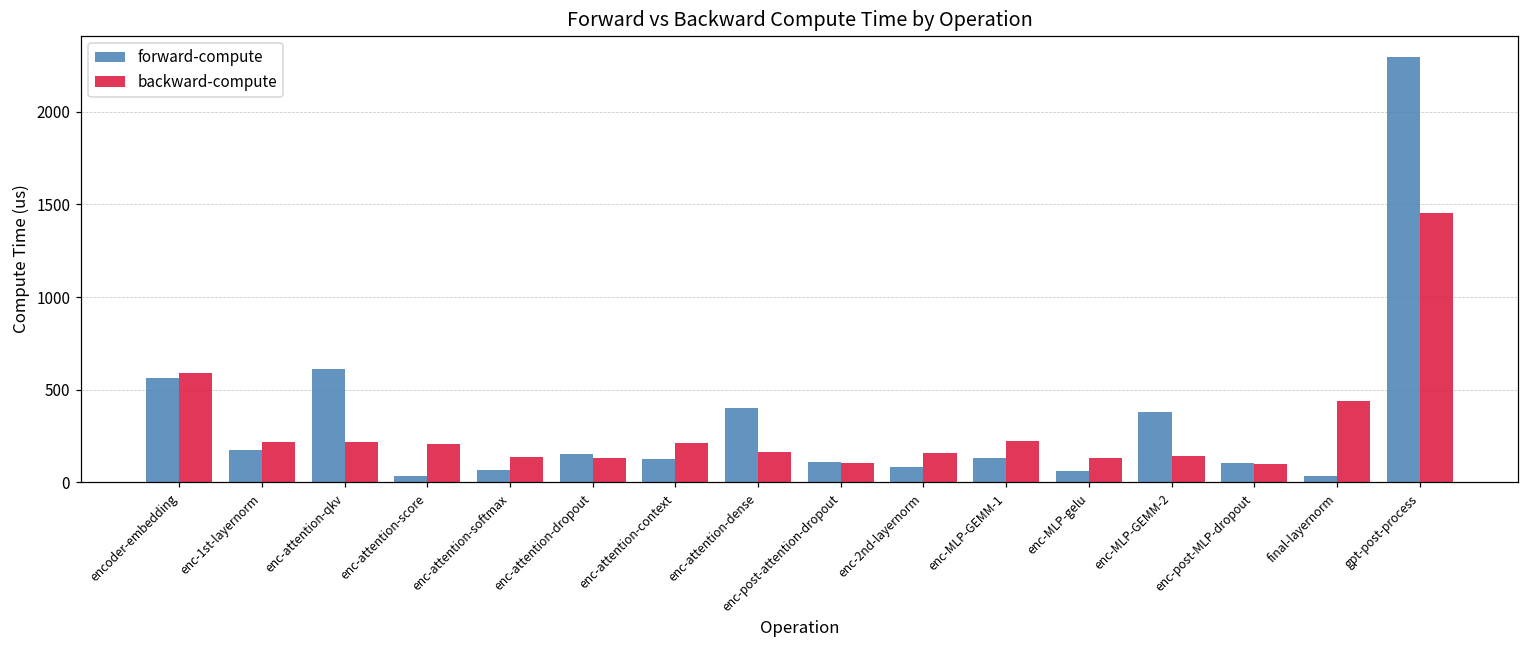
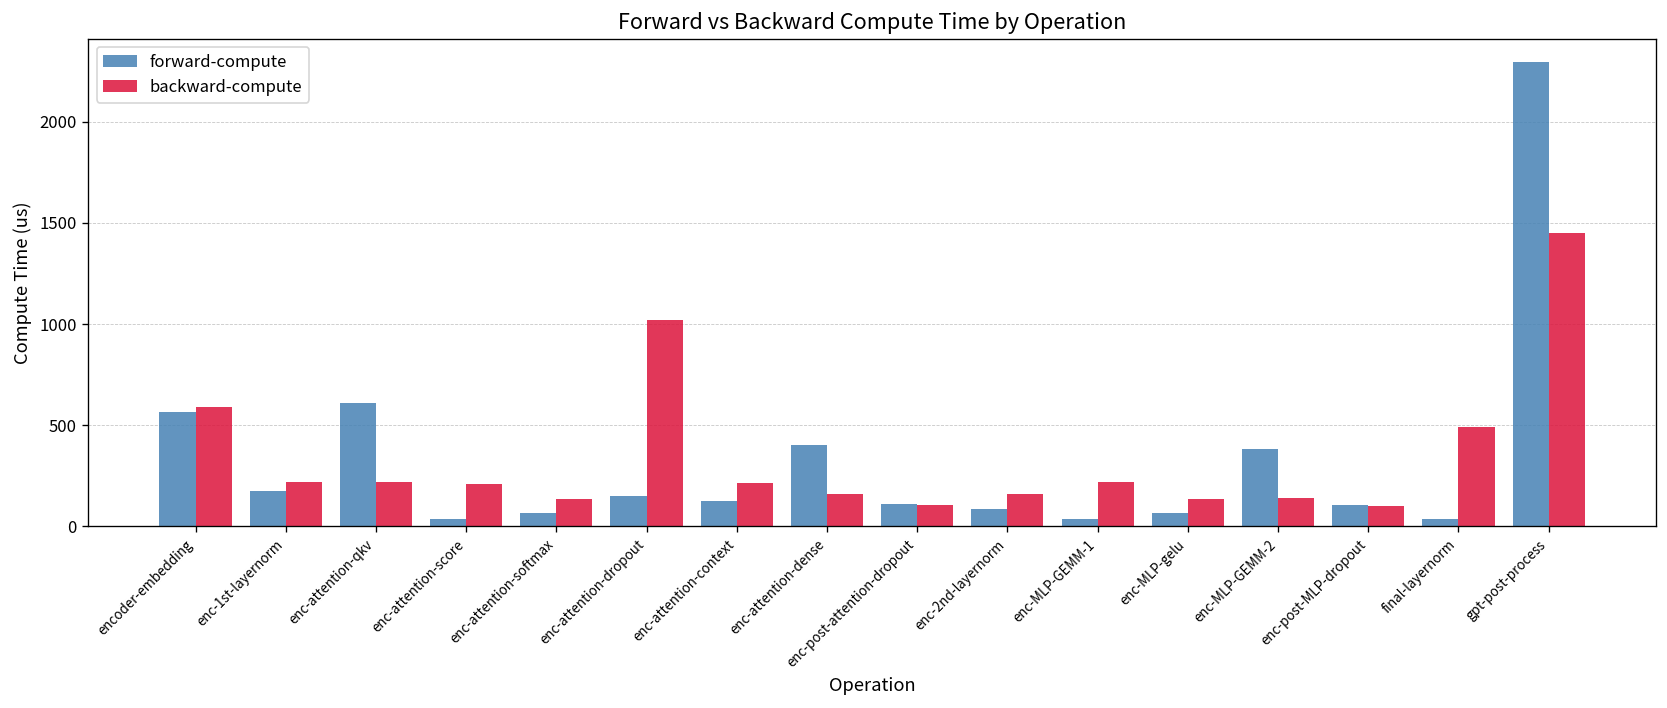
backward-compute, enc-attention-dropout: 130 -> 1020
forward-compute, enc-MLP-GEMM-1: 130 -> 30
backward-compute, final-layernorm: 440 -> 490
